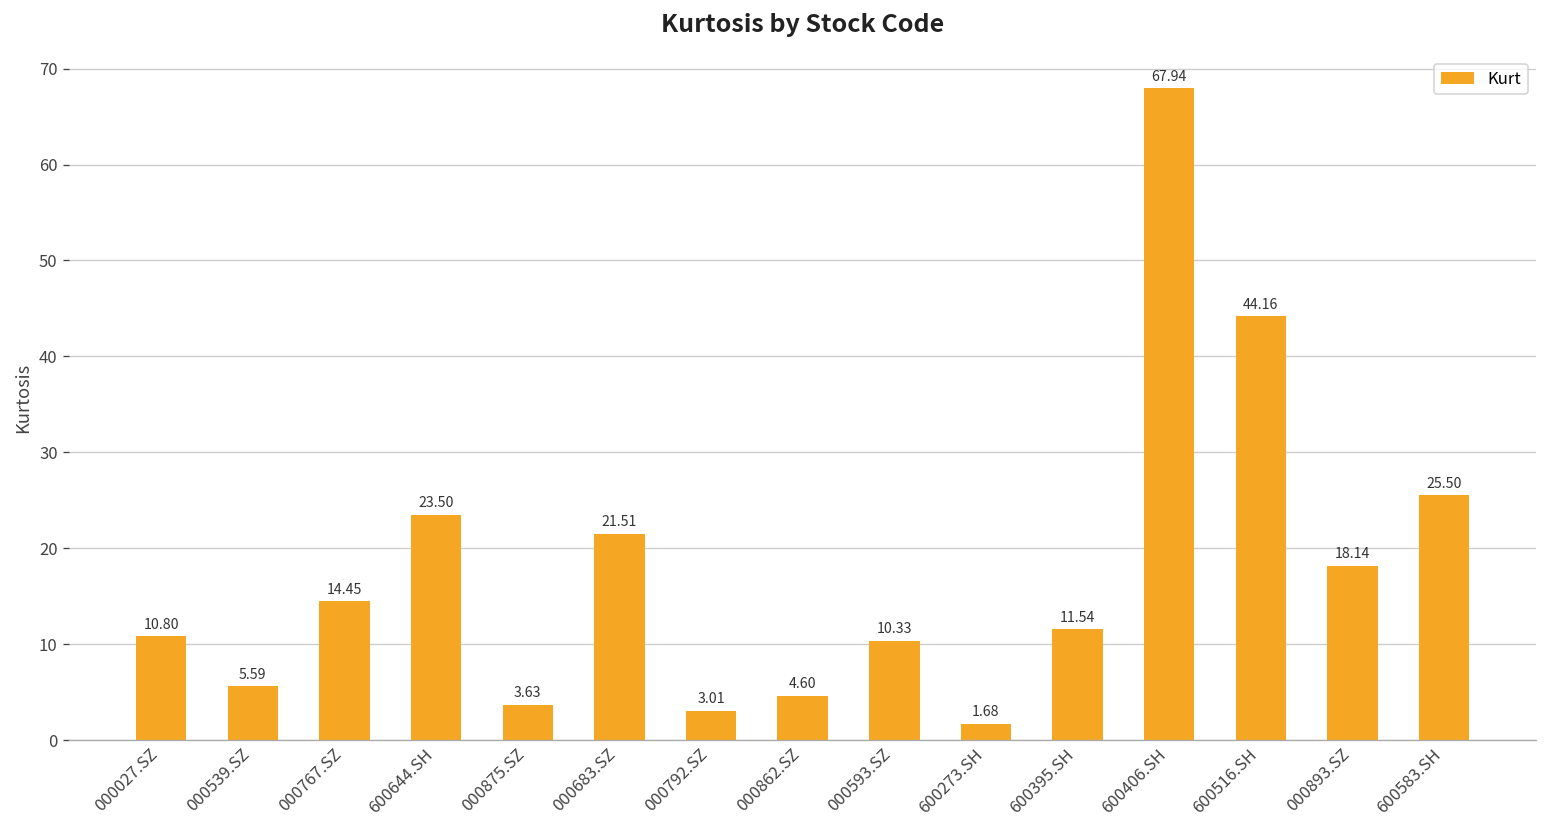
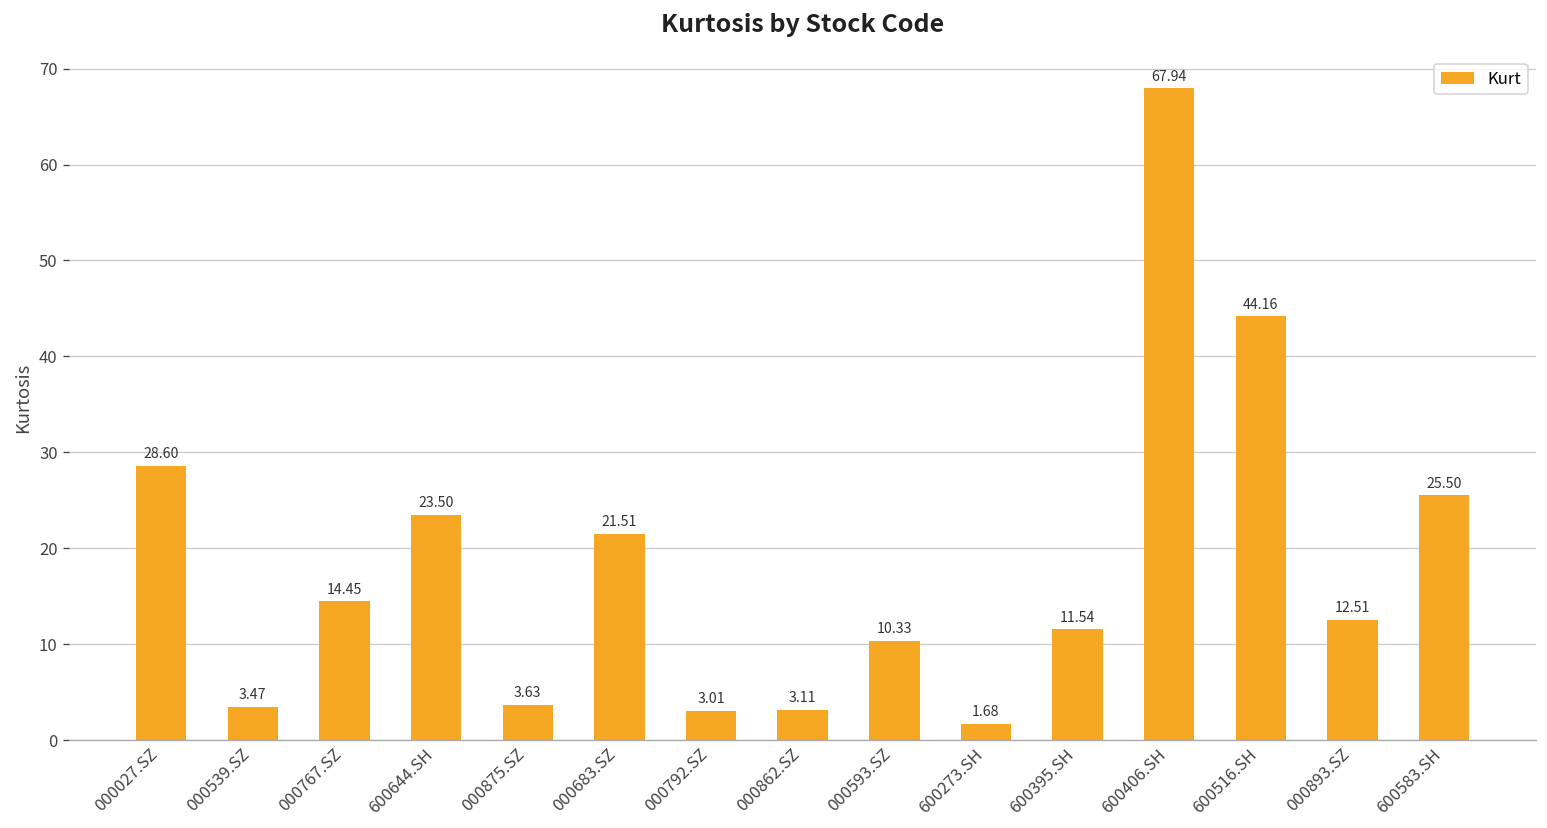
000027.SZ: 10.80 -> 28.60
000539.SZ: 5.59 -> 3.47
000862.SZ: 4.60 -> 3.11
000893.SZ: 18.14 -> 12.51
